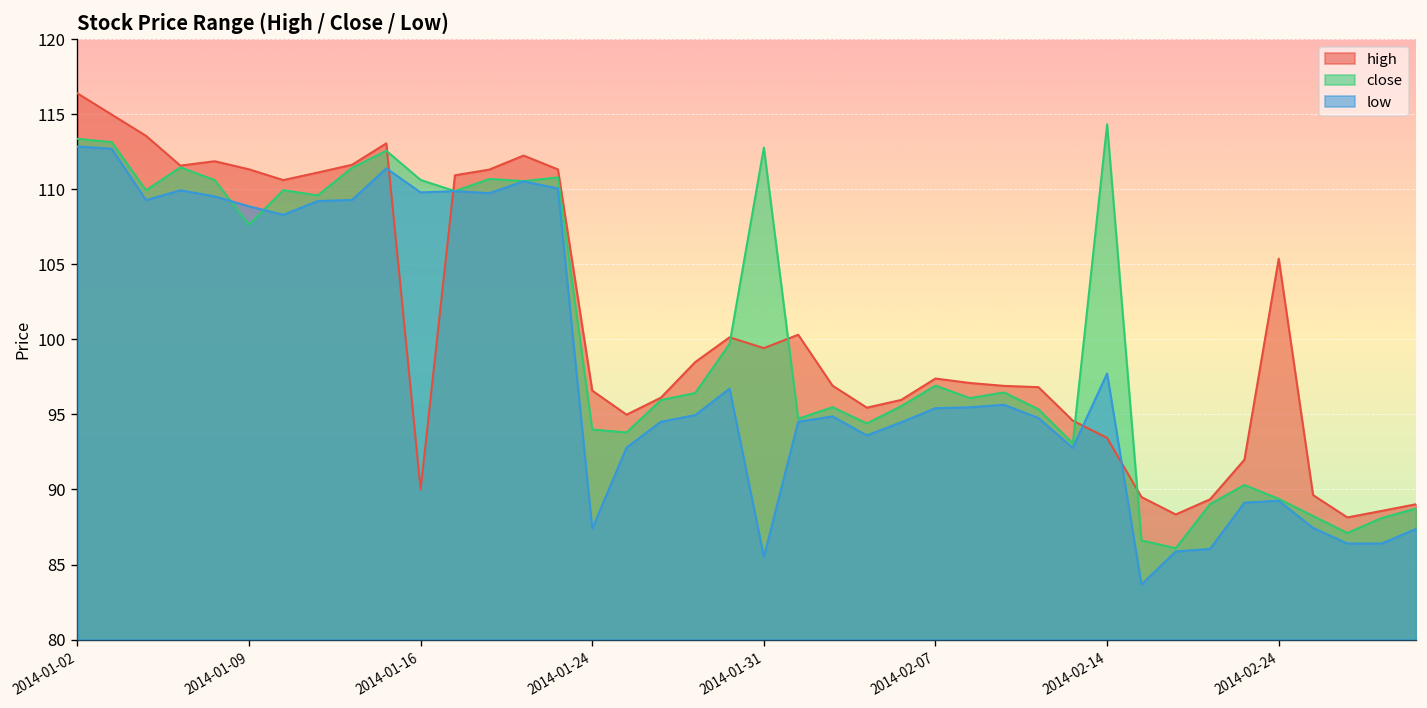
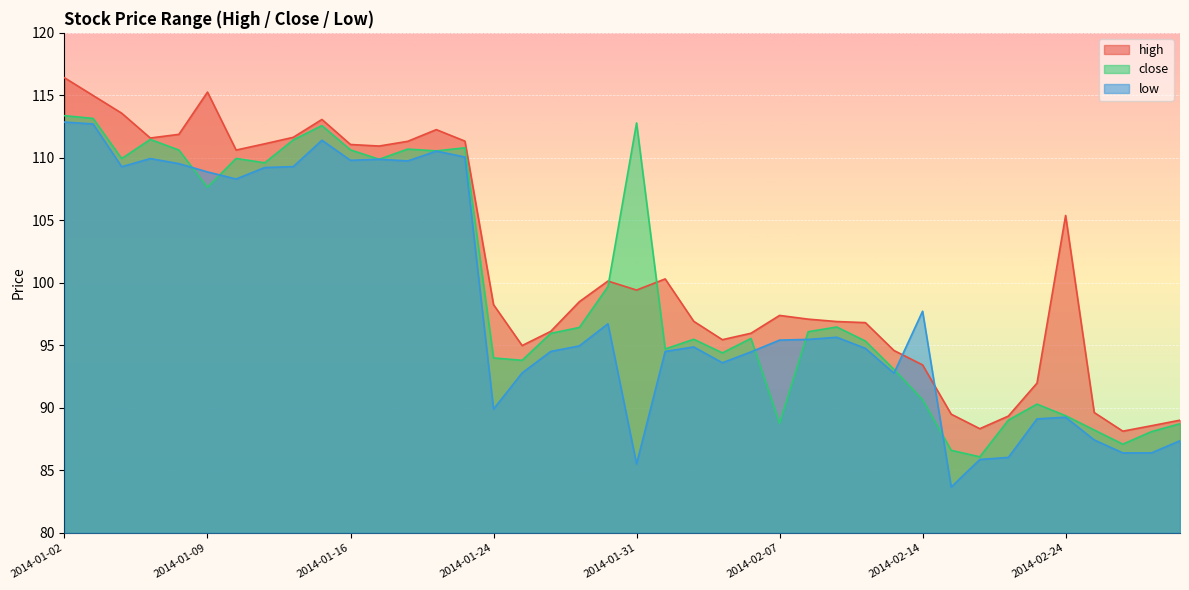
high, 2014-01-09: 111.3 -> 115.3
high, 2014-01-16: 90.0 -> 111.1
high, 2014-01-24: 96.6 -> 98.3
low, 2014-01-24: 87.4 -> 89.9
close, 2014-02-07: 96.9 -> 88.8
close, 2014-02-14: 114.3 -> 90.7
